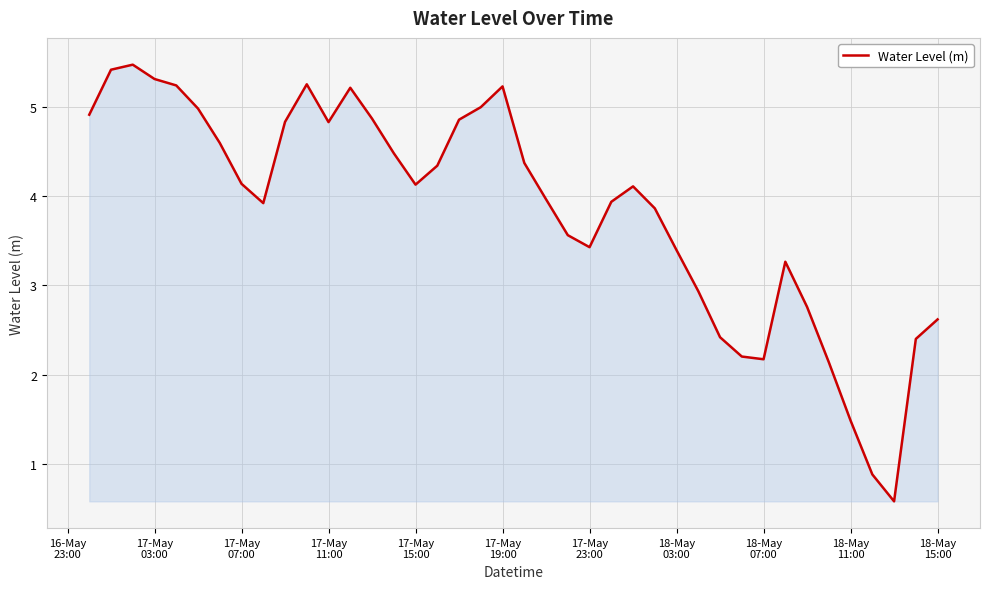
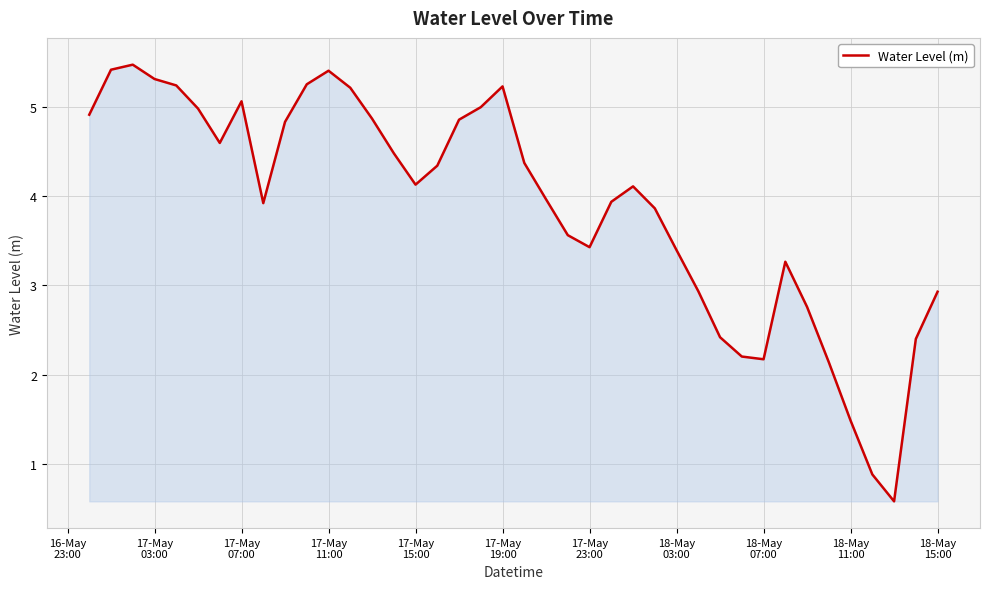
17-May 07:00: 4.1 -> 5.1
17-May 11:00: 4.8 -> 5.4
18-May 15:00: 2.6 -> 2.9
